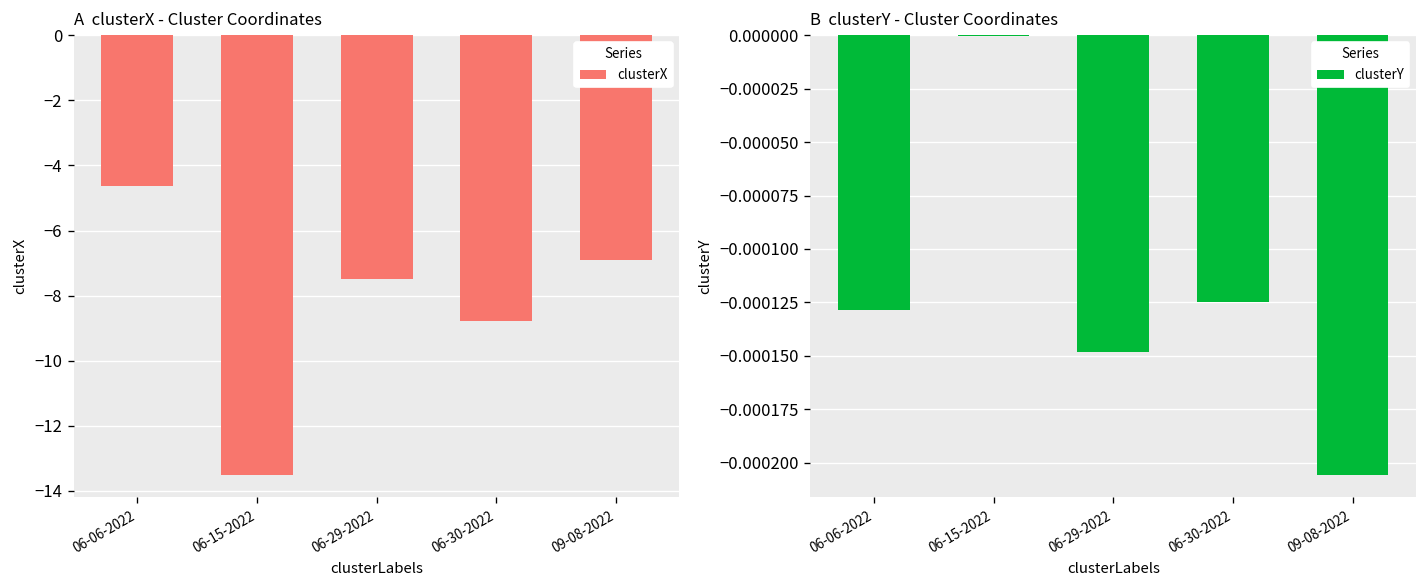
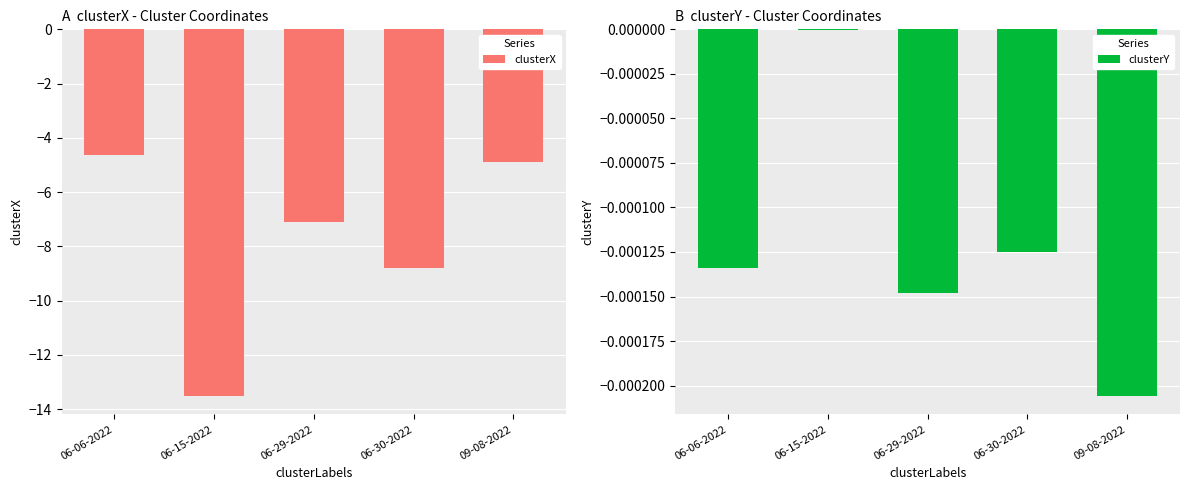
A clusterX - Cluster Coordinates, 06-29-2022: -7.5 -> -7.1
A clusterX - Cluster Coordinates, 09-08-2022: -6.9 -> -4.9
B clusterY - Cluster Coordinates, 06-06-2022: -0.000129 -> -0.000134
